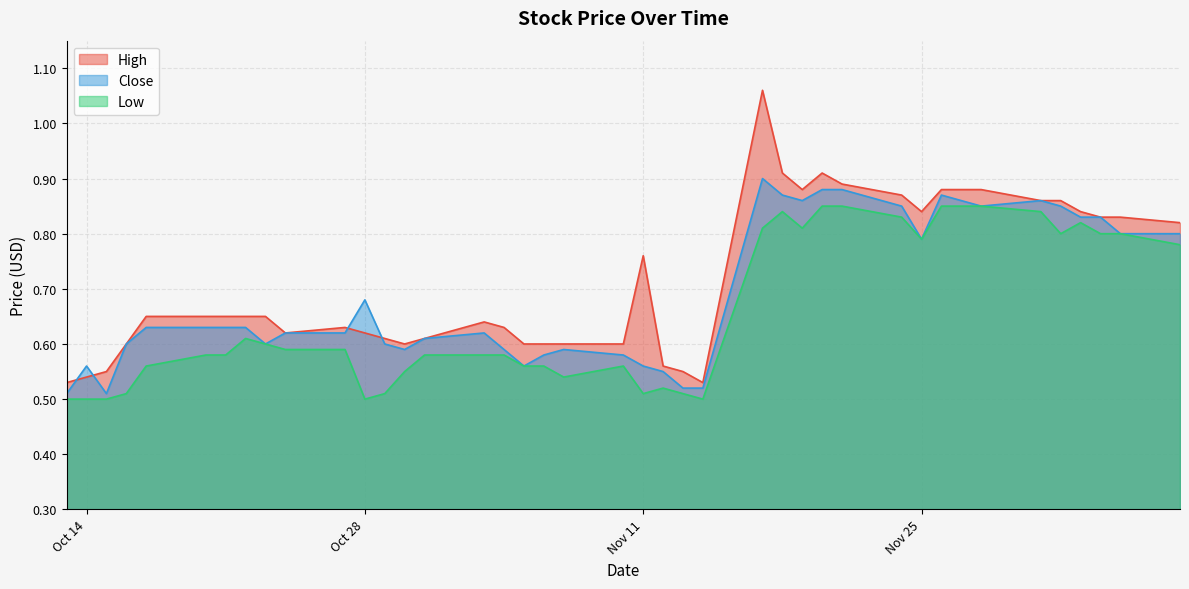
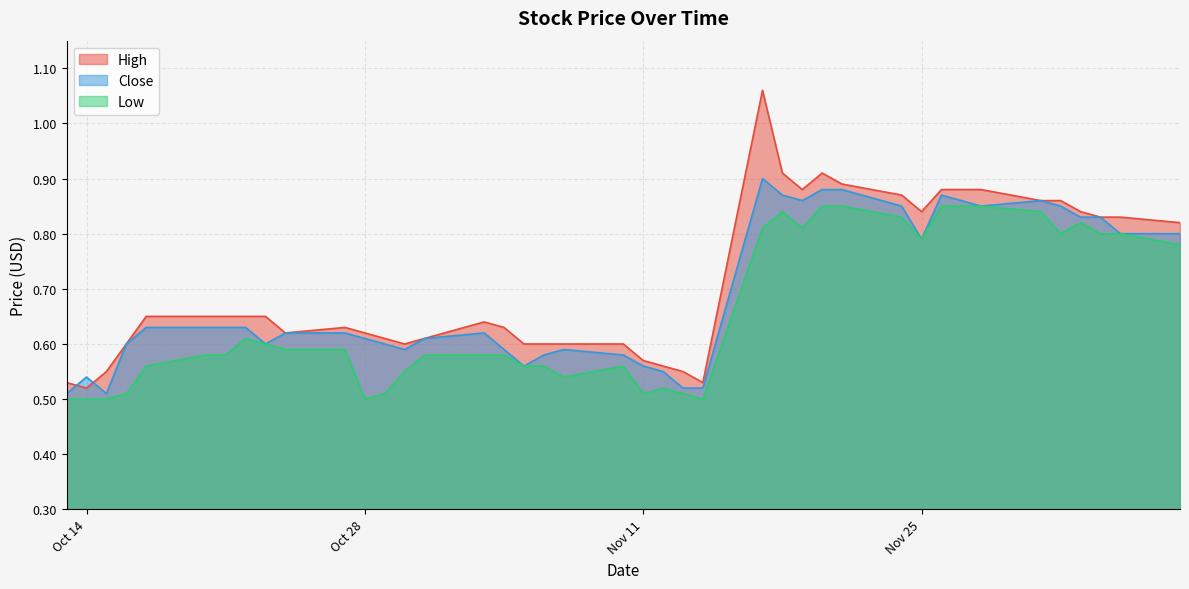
High, Oct 14: 0.54 -> 0.52
Close, Oct 14: 0.56 -> 0.54
Close, Oct 28: 0.68 -> 0.61
High, Nov 11: 0.76 -> 0.57
